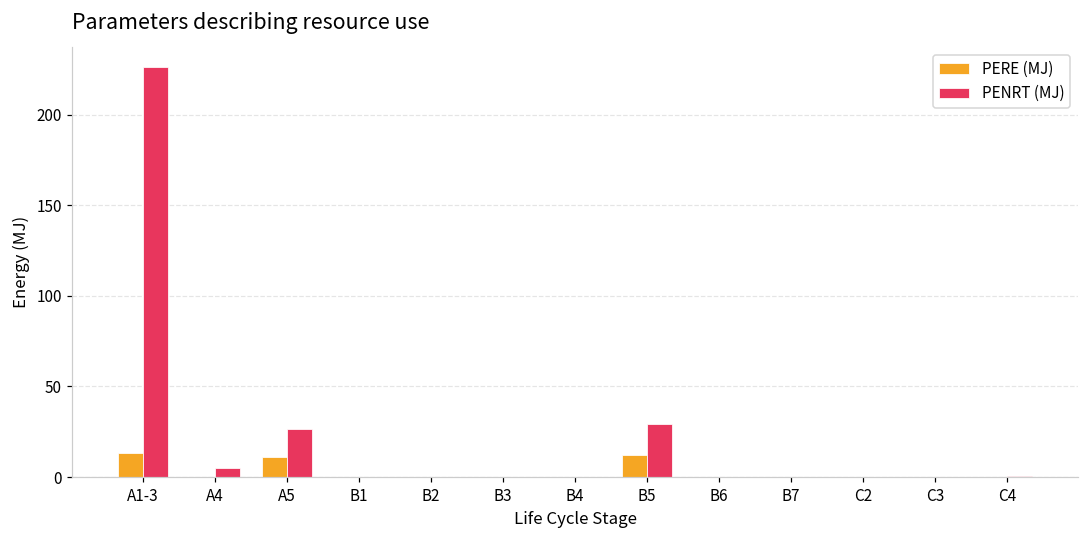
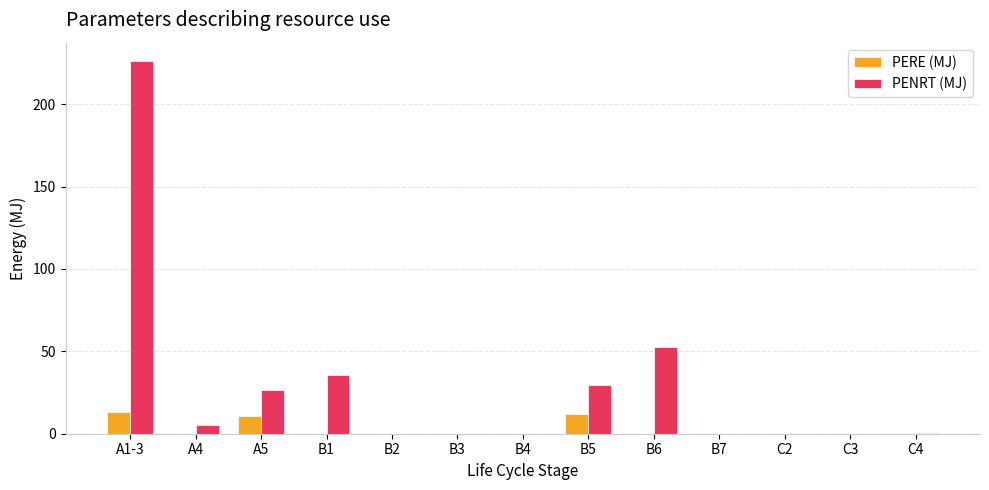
PENRT (MJ), B1: 0 -> 36
PENRT (MJ), B6: 0 -> 53
